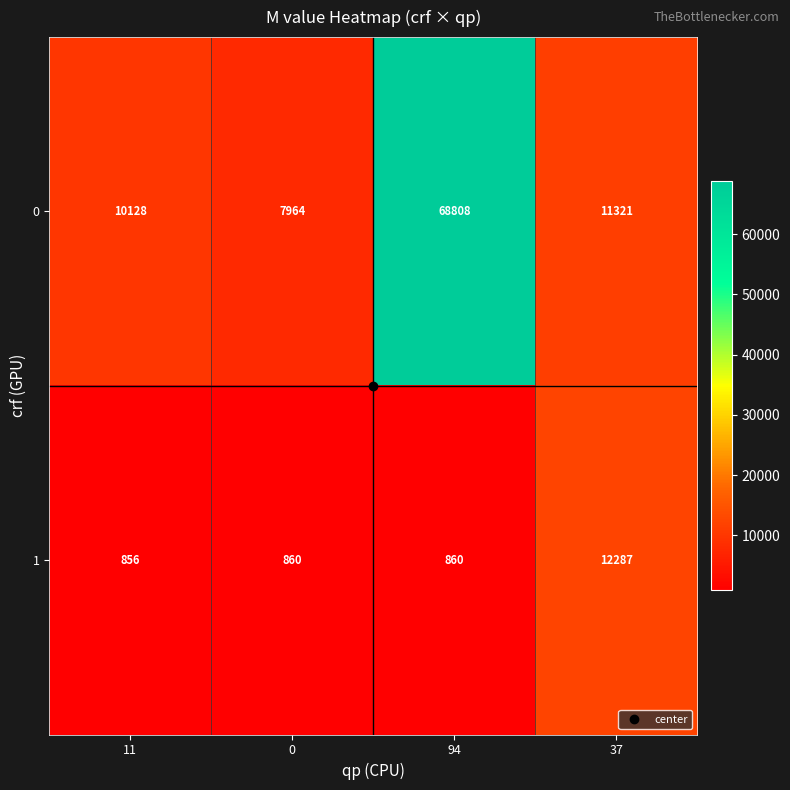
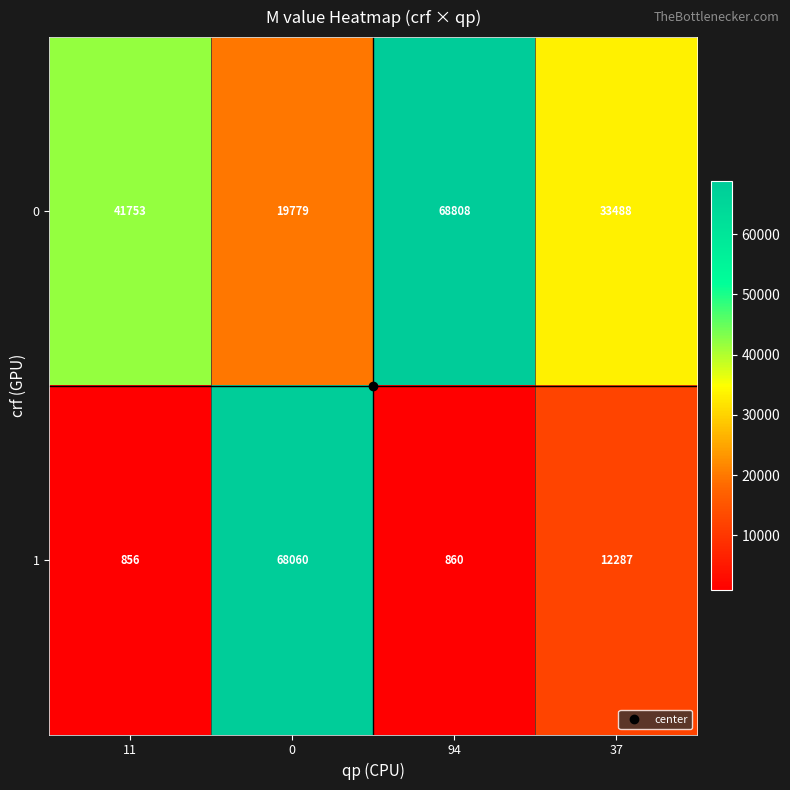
0, 11: 10128 -> 41753
0, 0: 7964 -> 19779
0, 37: 11321 -> 33488
1, 0: 860 -> 68060
